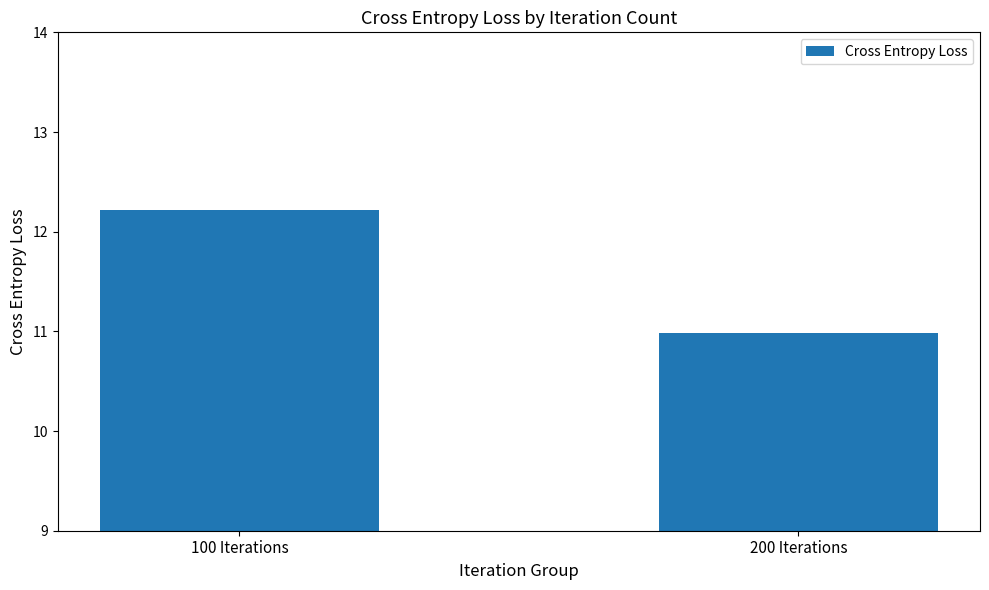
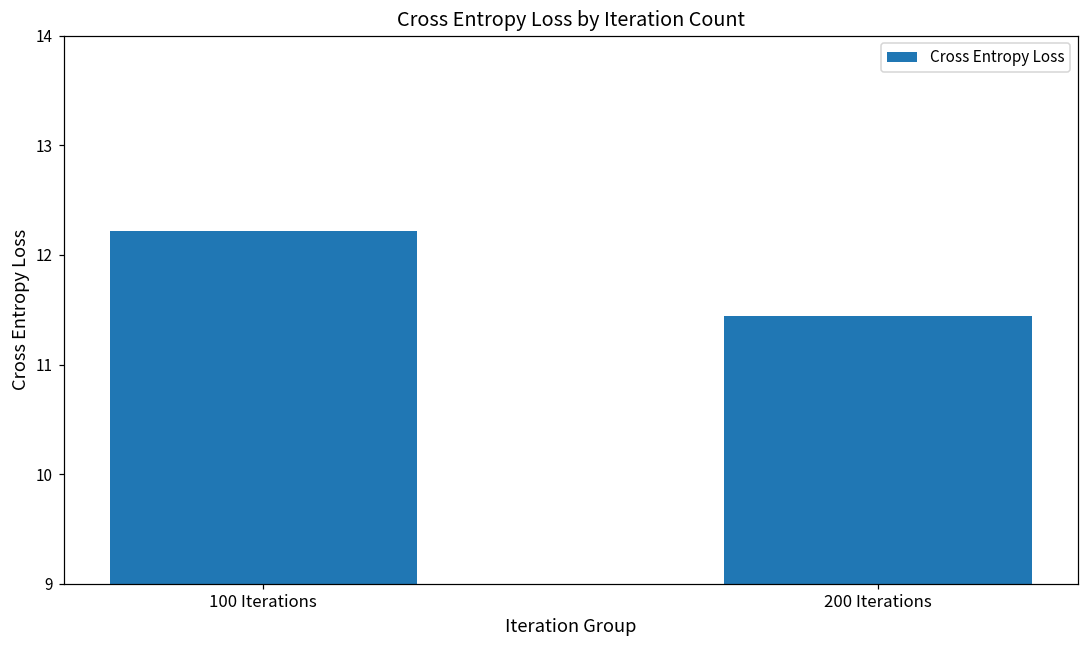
200 Iterations: 11.0 -> 11.4
